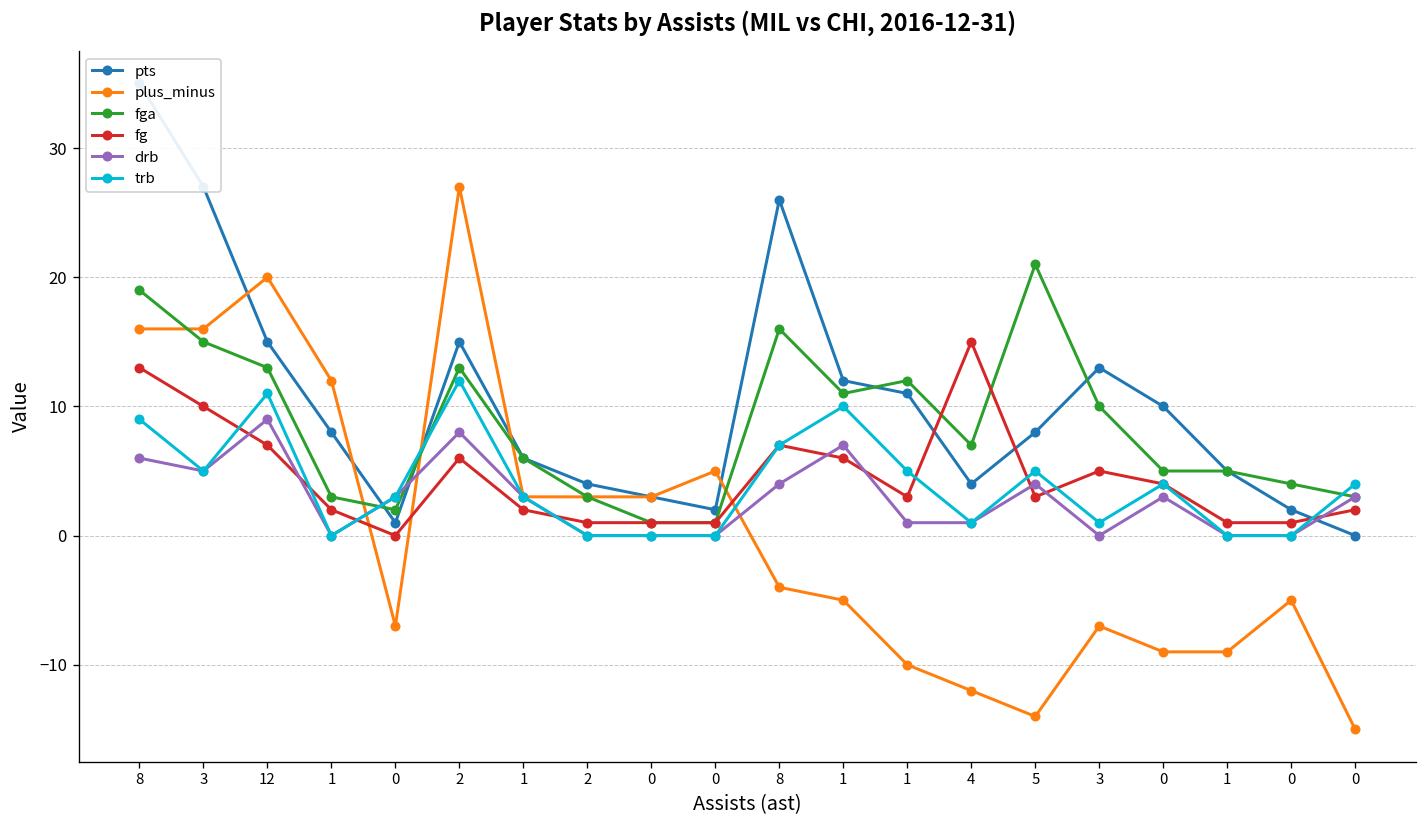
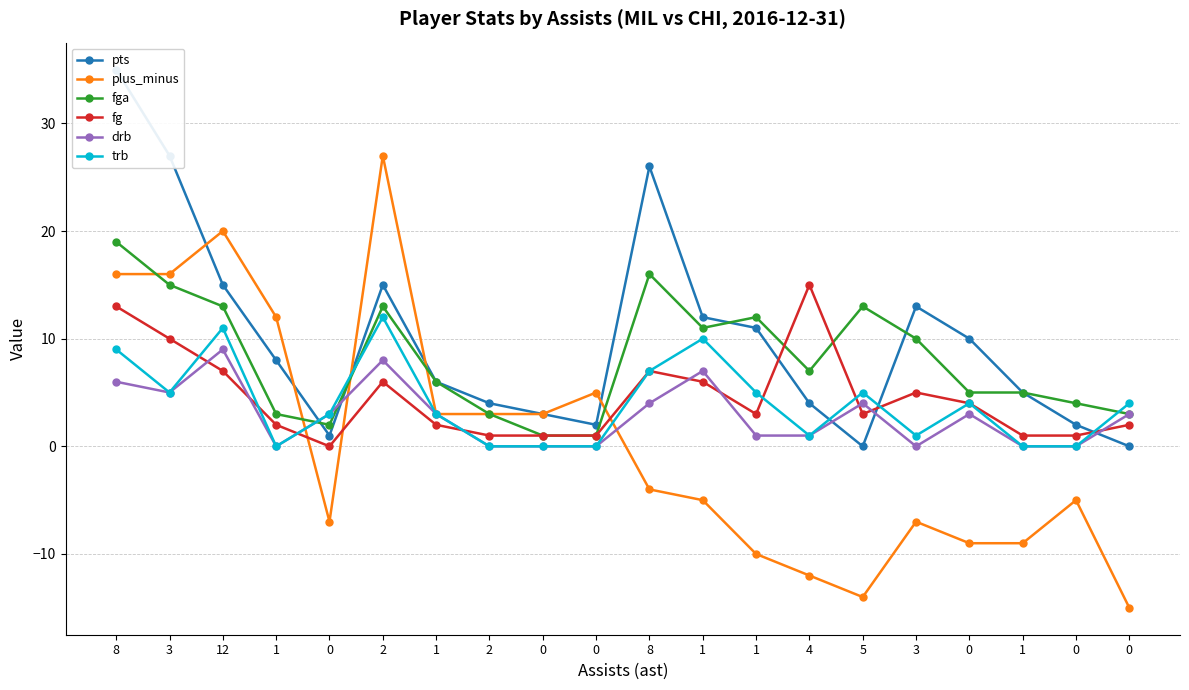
pts, 5: 8 -> 0
fga, 5: 21 -> 13
